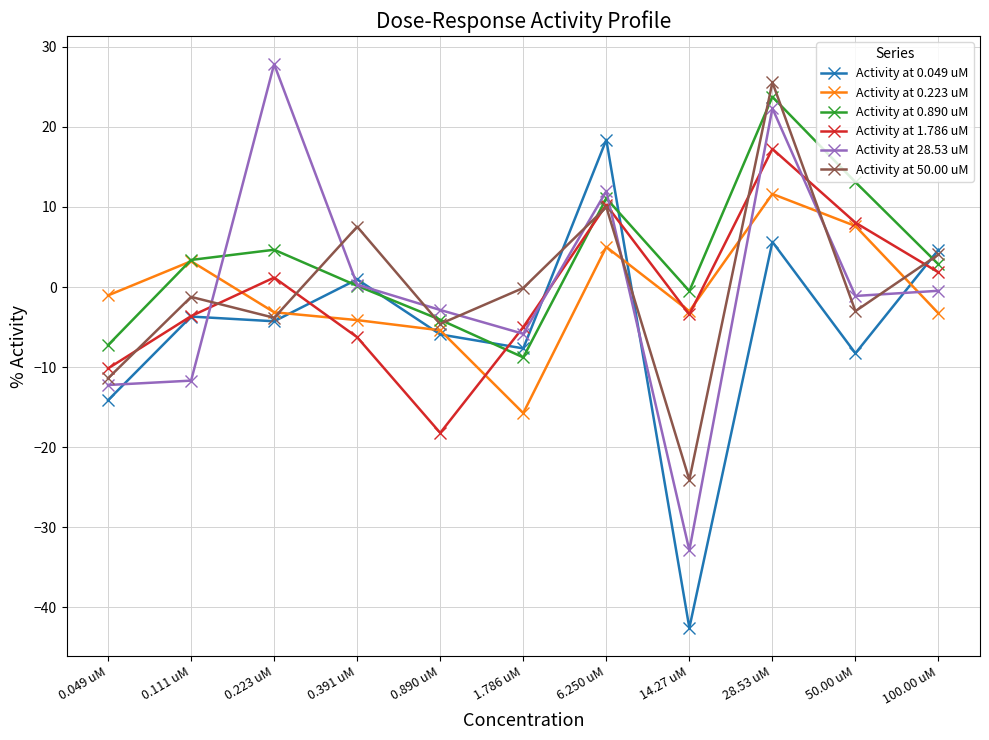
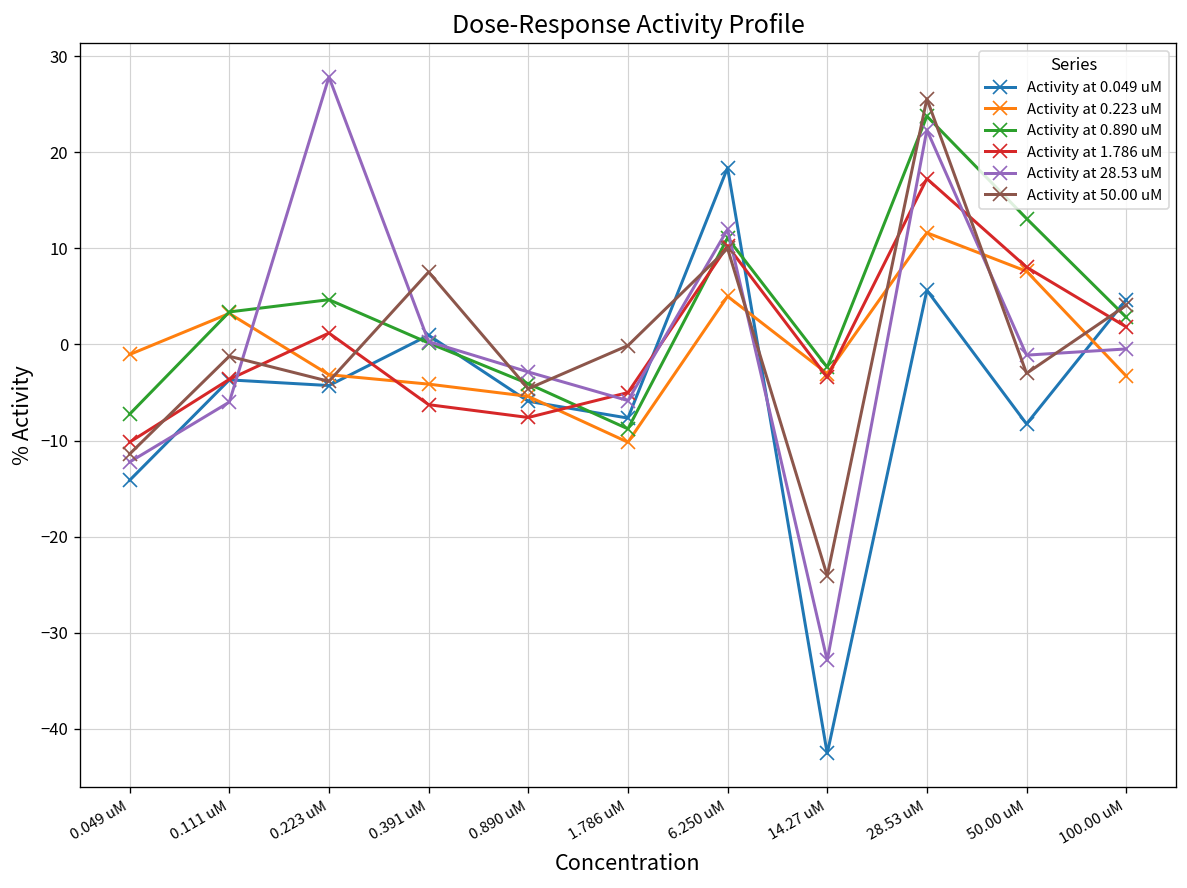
Activity at 28.53 uM, 0.111 uM: -12 -> -6
Activity at 1.786 uM, 0.890 uM: -18 -> -8
Activity at 0.223 uM, 1.786 uM: -16 -> -10
Activity at 0.890 uM, 14.27 uM: 0 -> -2
